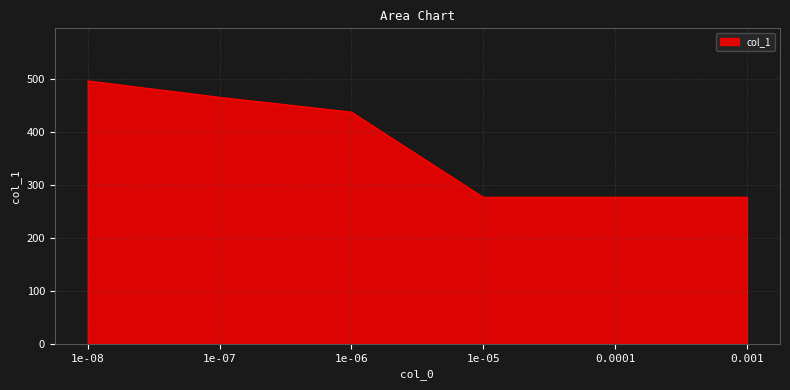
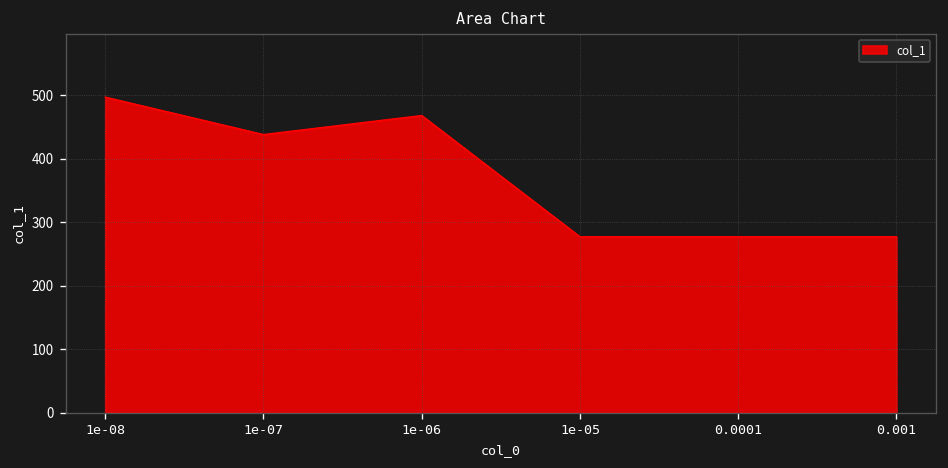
1e-07: 470 -> 440
1e-06: 440 -> 470
